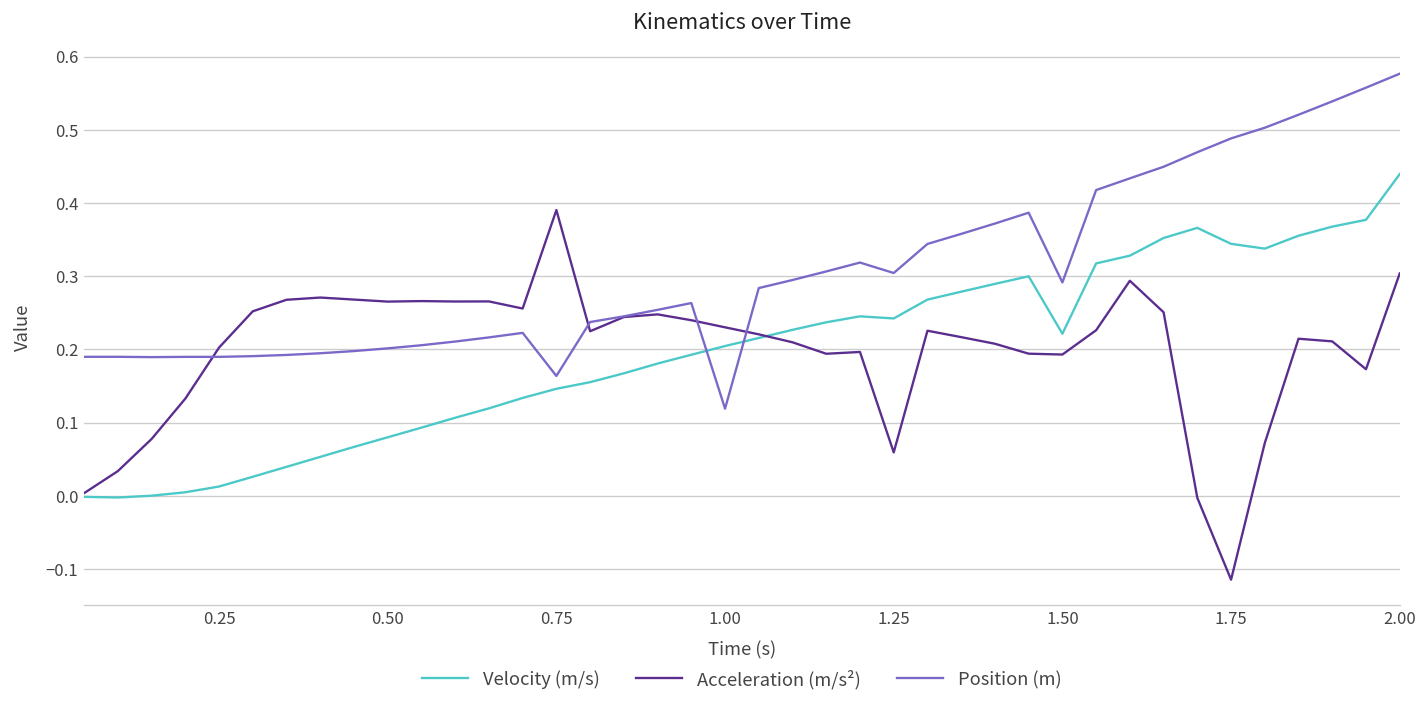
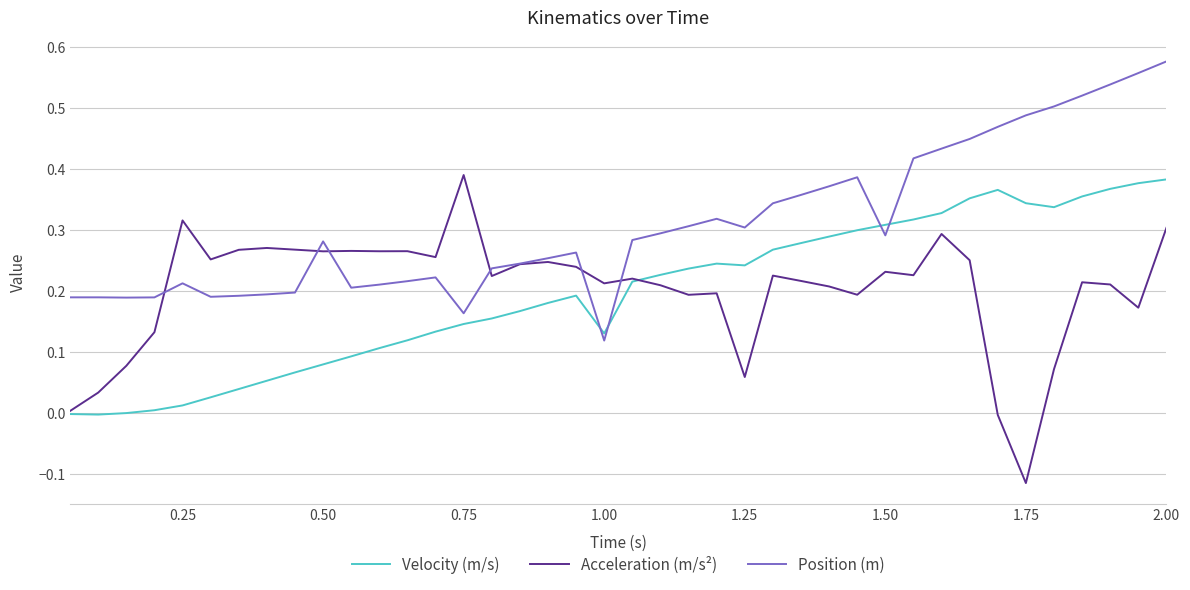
Acceleration (m/s²), 0.25: 0.20 -> 0.32
Position (m), 0.25: 0.19 -> 0.21
Position (m), 0.50: 0.20 -> 0.28
Velocity (m/s), 1.00: 0.20 -> 0.13
Acceleration (m/s²), 1.00: 0.23 -> 0.21
Velocity (m/s), 1.50: 0.22 -> 0.31
Acceleration (m/s²), 1.50: 0.19 -> 0.23
Velocity (m/s), 2.00: 0.44 -> 0.38
